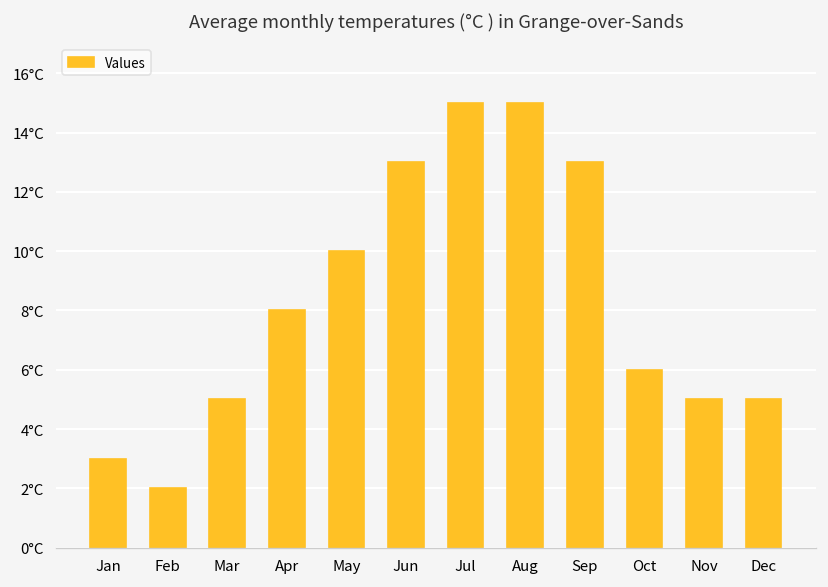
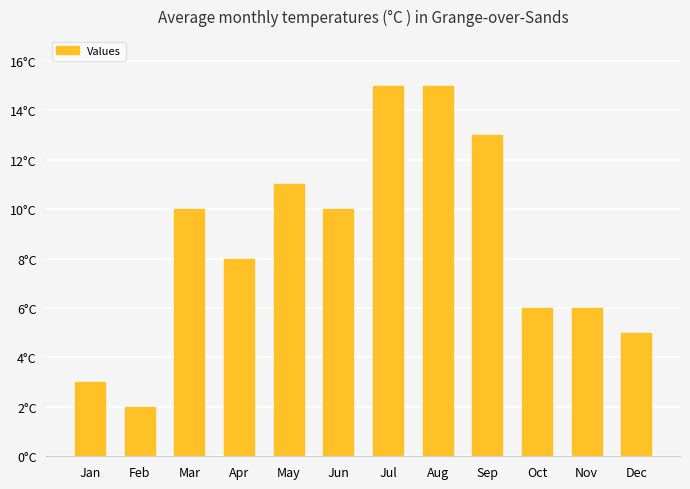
Mar: 5°C -> 10°C
May: 10°C -> 11°C
Jun: 13°C -> 10°C
Nov: 5°C -> 6°C
